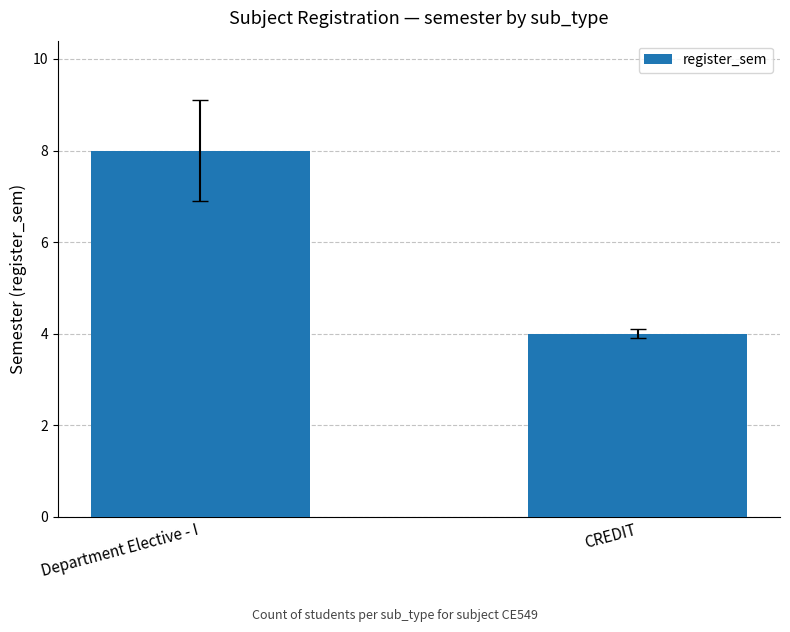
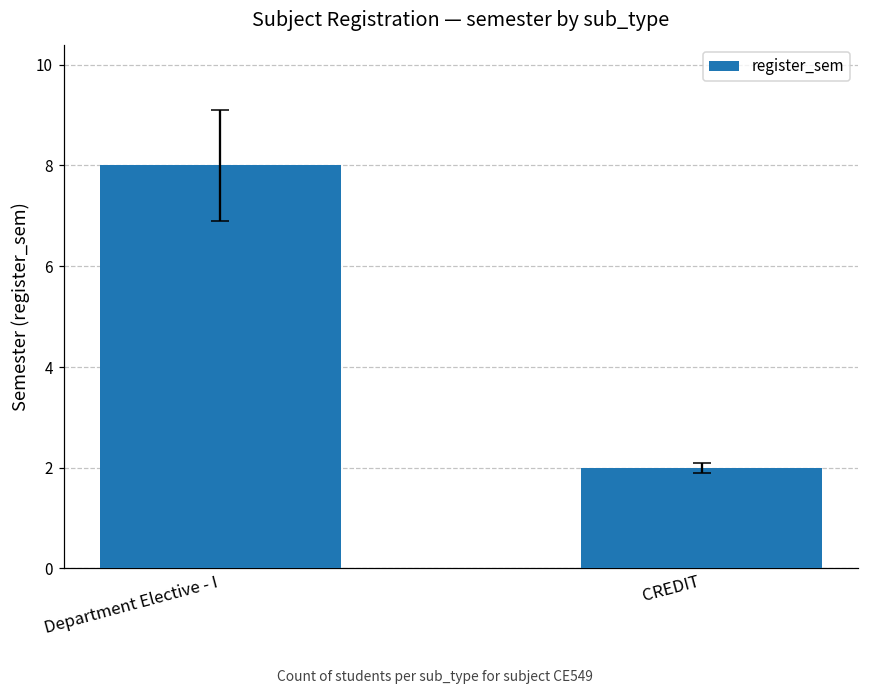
register_sem, CREDIT: 4 -> 2
